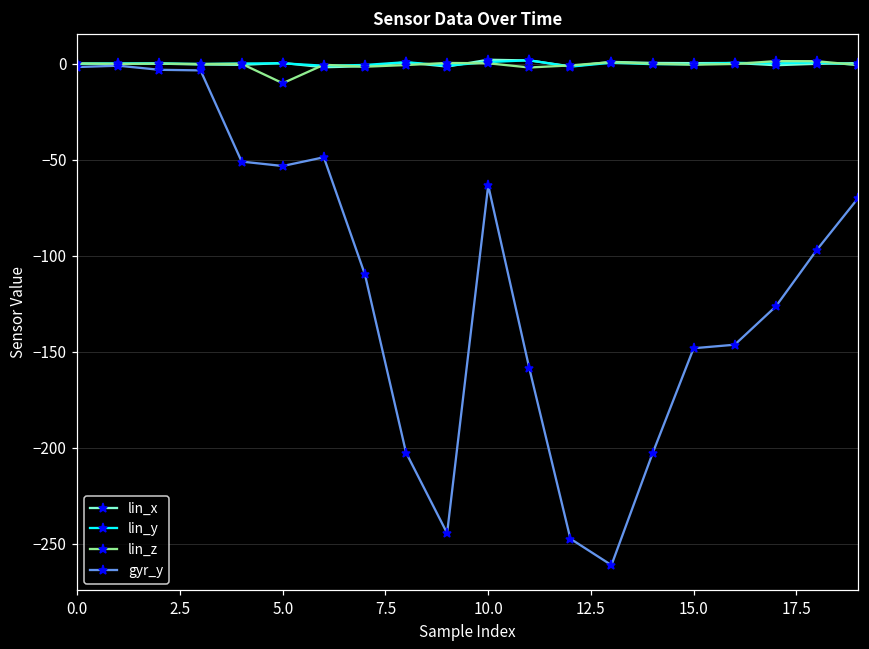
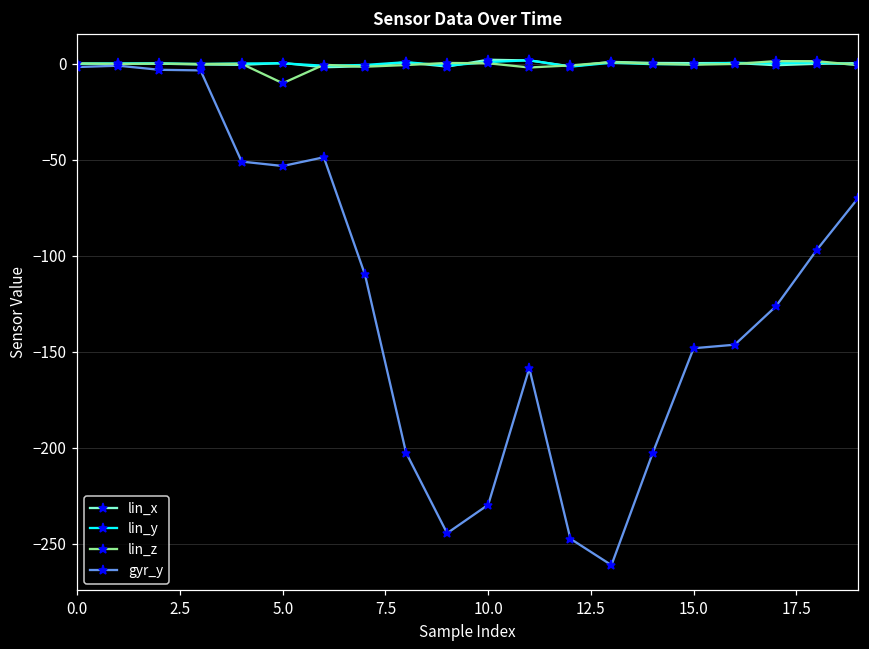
gyr_y, 10.0: -63 -> -230
